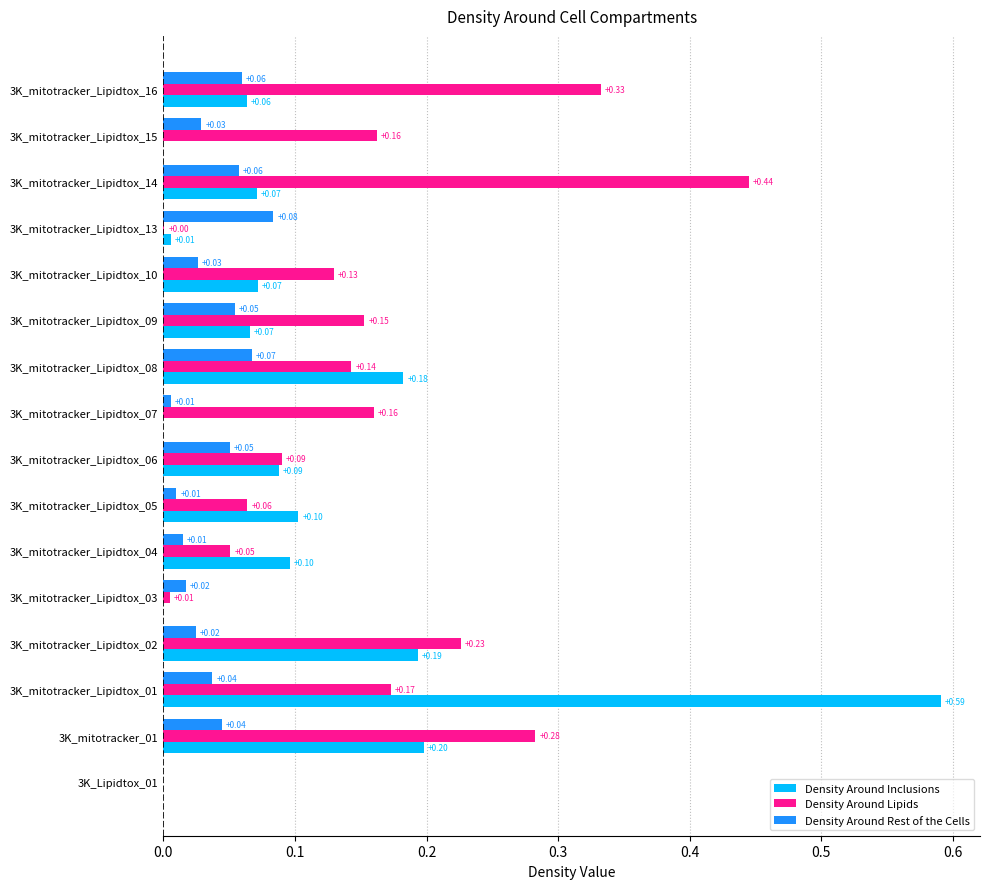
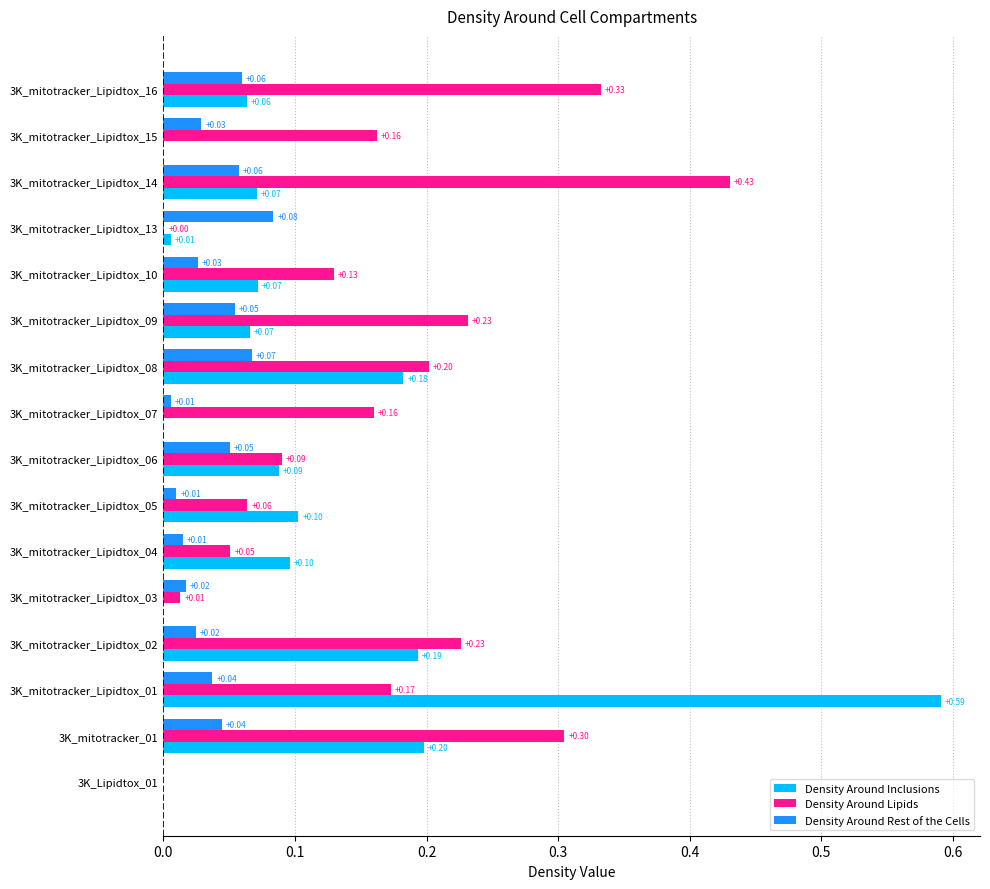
Density Around Lipids, 3K_mitotracker_Lipidtox_14: +0.44 -> +0.43
Density Around Lipids, 3K_mitotracker_Lipidtox_09: +0.15 -> +0.23
Density Around Lipids, 3K_mitotracker_Lipidtox_08: +0.14 -> +0.20
Density Around Lipids, 3K_mitotracker_Lipidtox_03: 0.005 -> 0.013
Density Around Lipids, 3K_mitotracker_01: +0.28 -> +0.30
